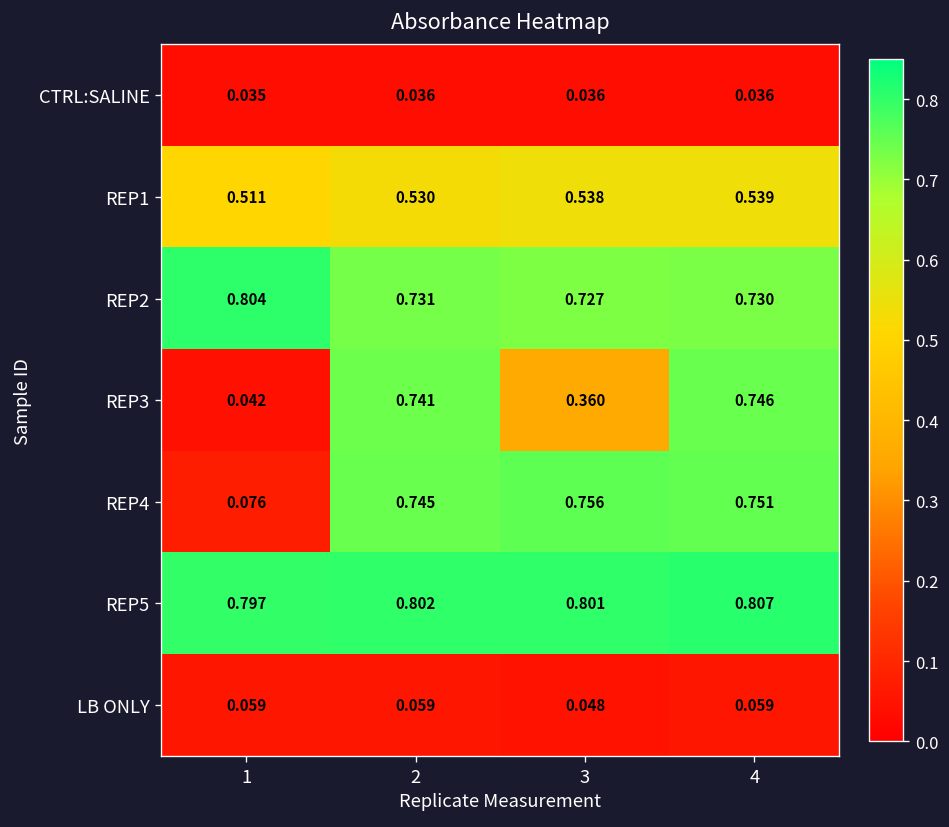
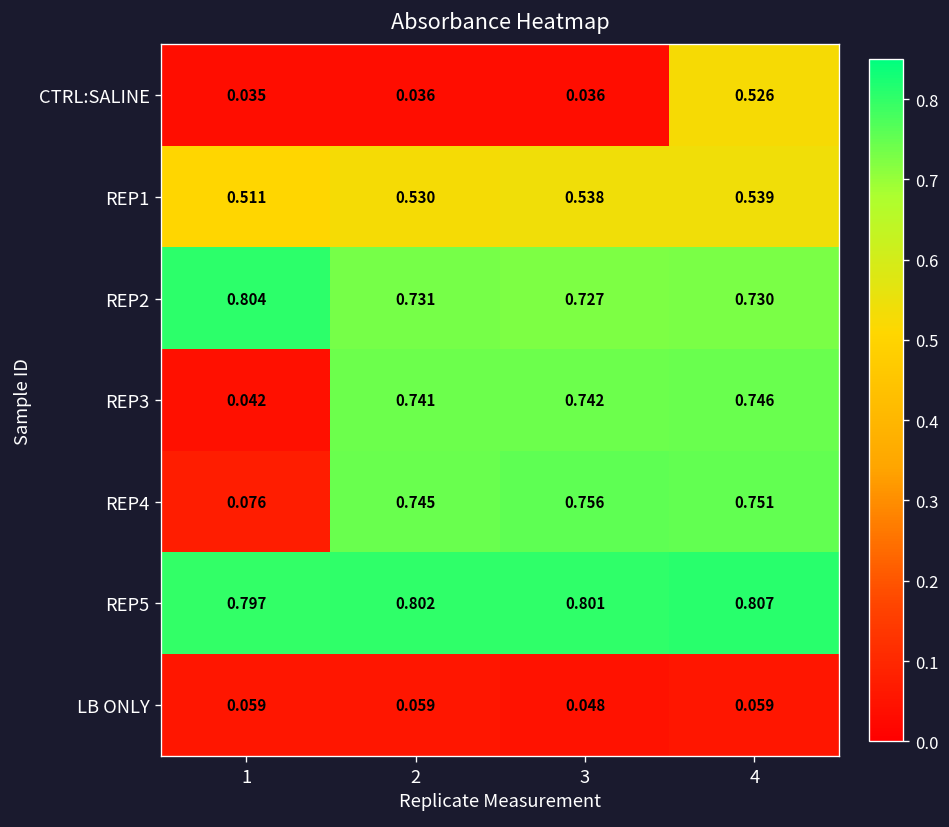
CTRL:SALINE, 4: 0.036 -> 0.526
REP3, 3: 0.360 -> 0.742
